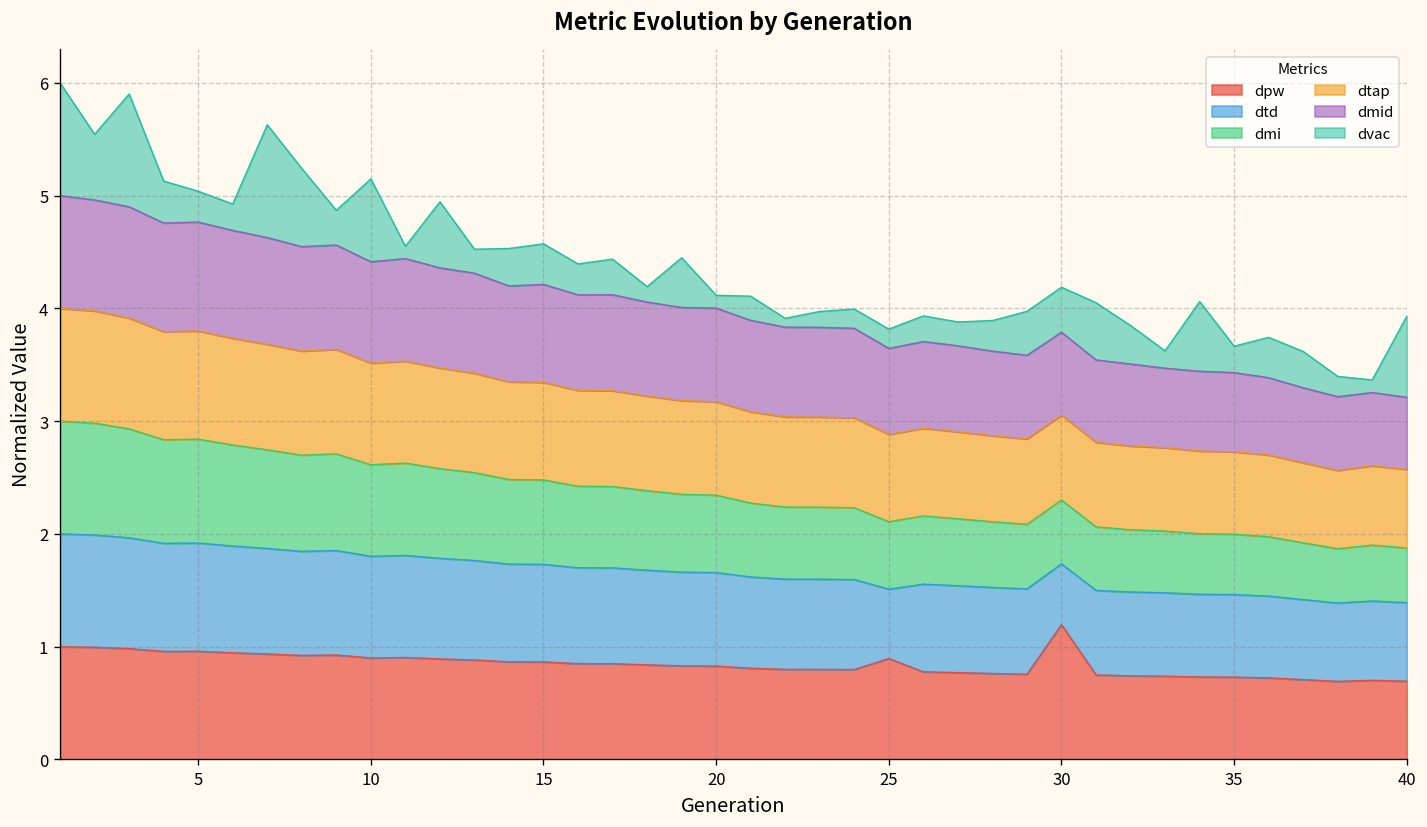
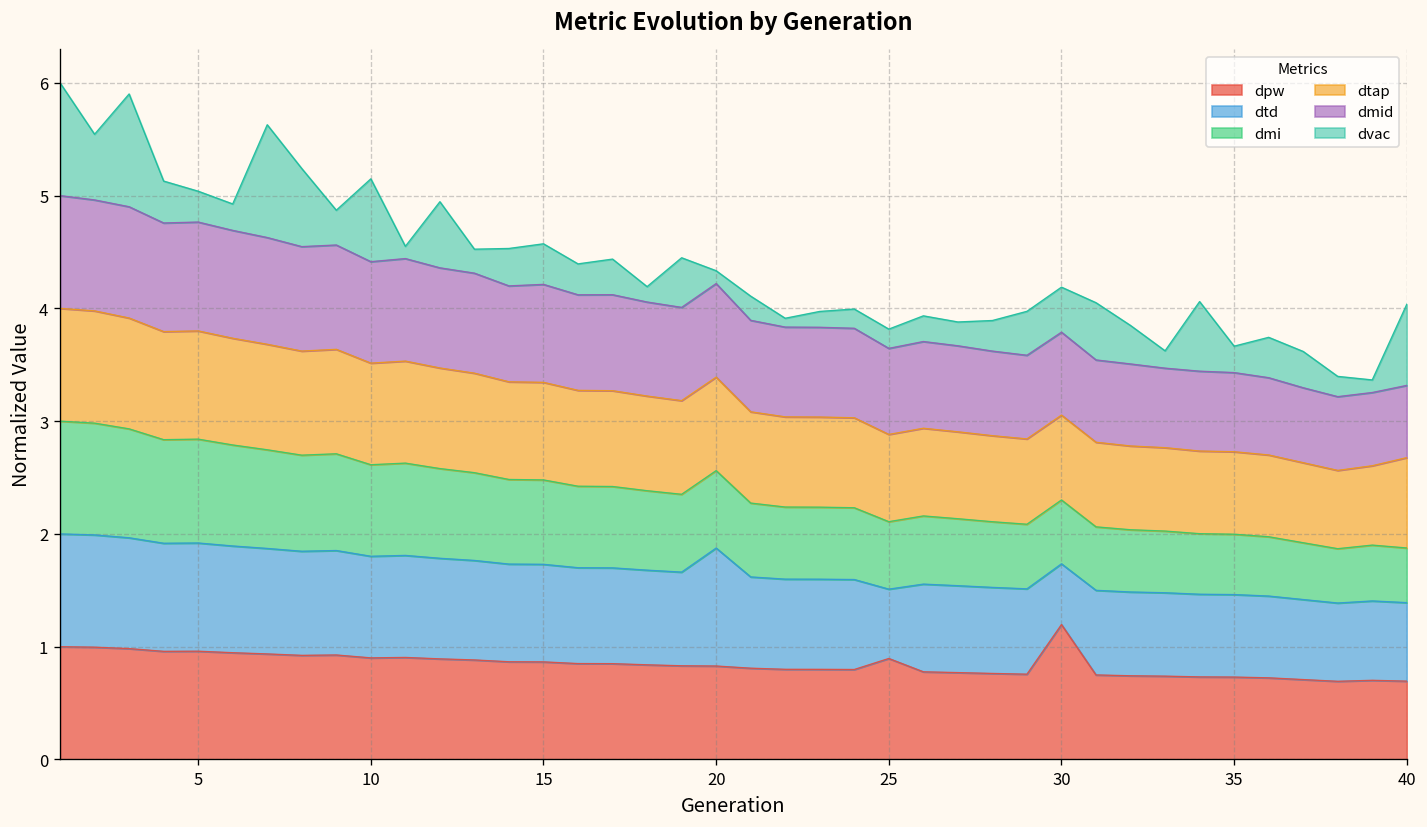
dtd, 20: 0.8 -> 1.0
dtap, 40: 0.7 -> 0.8
